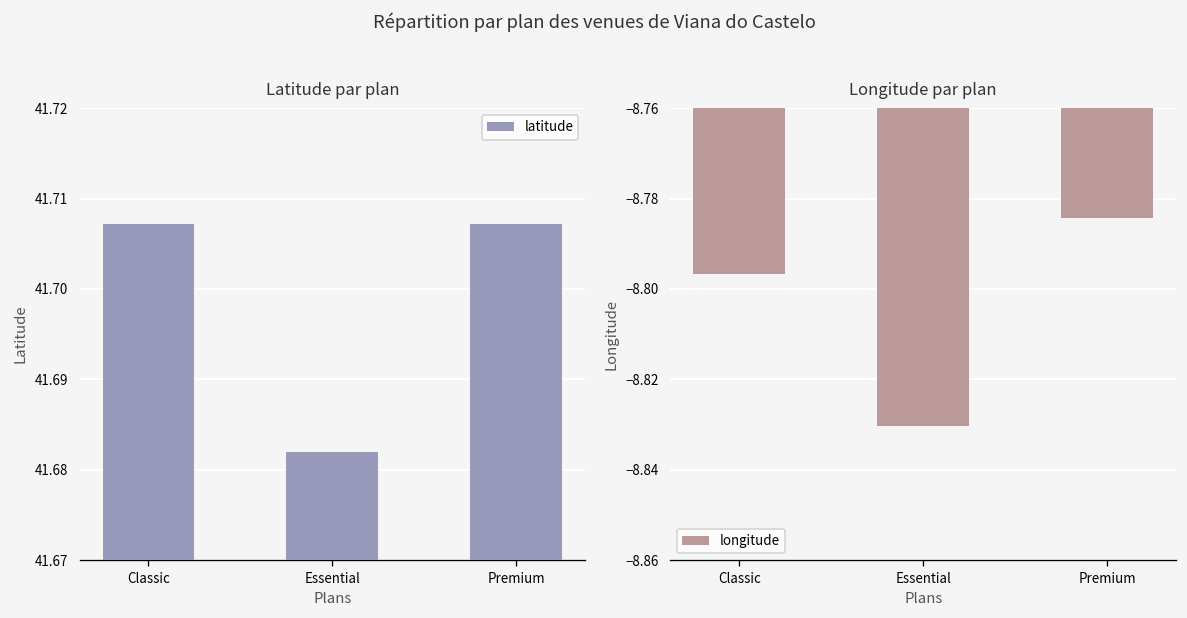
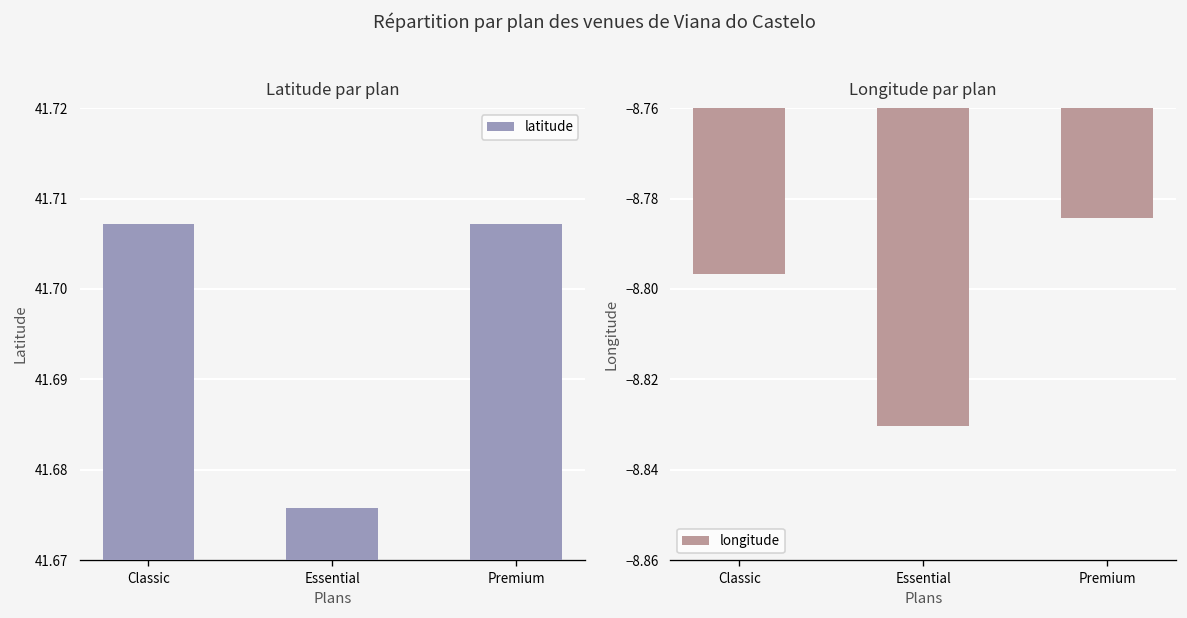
Latitude par plan, Essential: 41.682 -> 41.676
